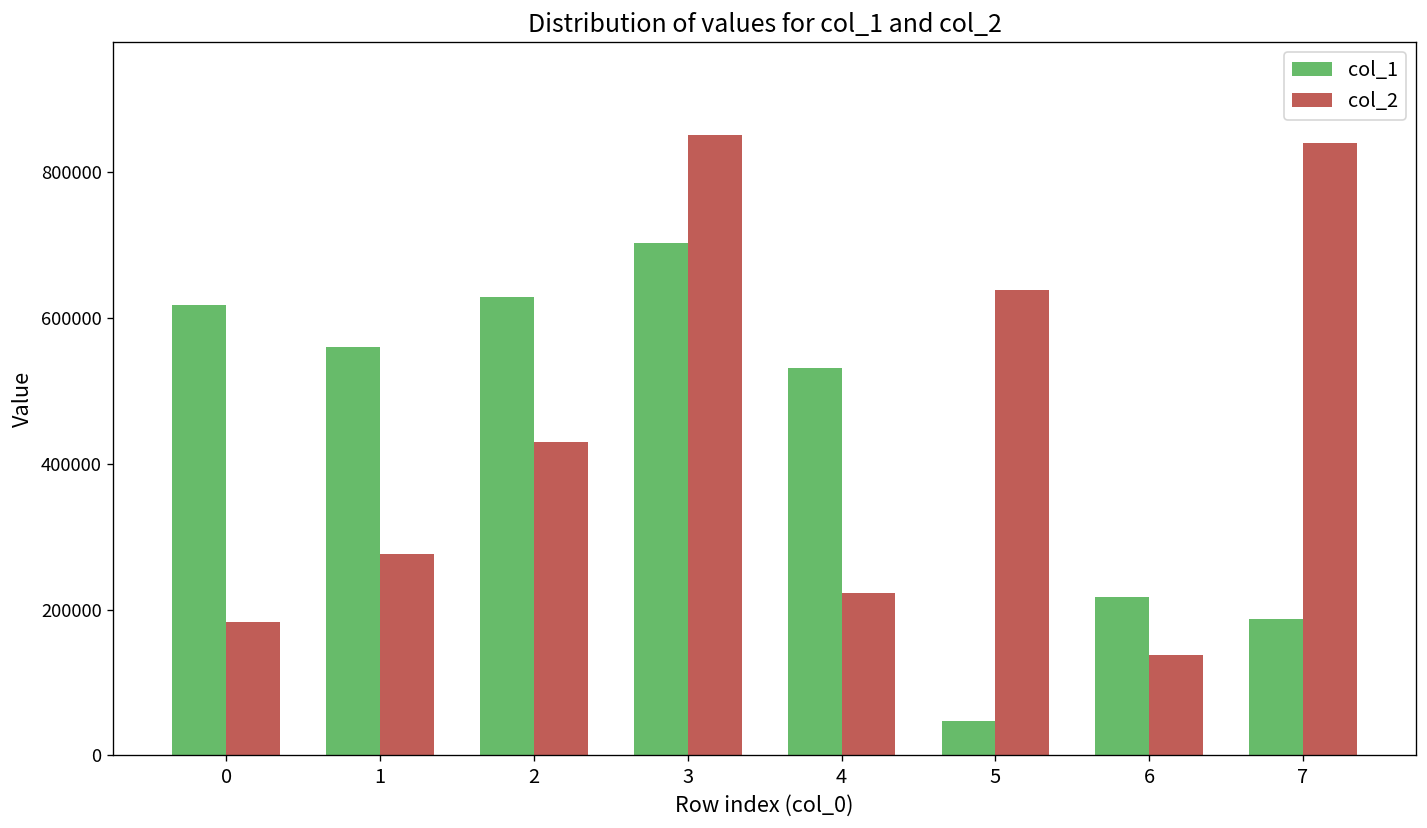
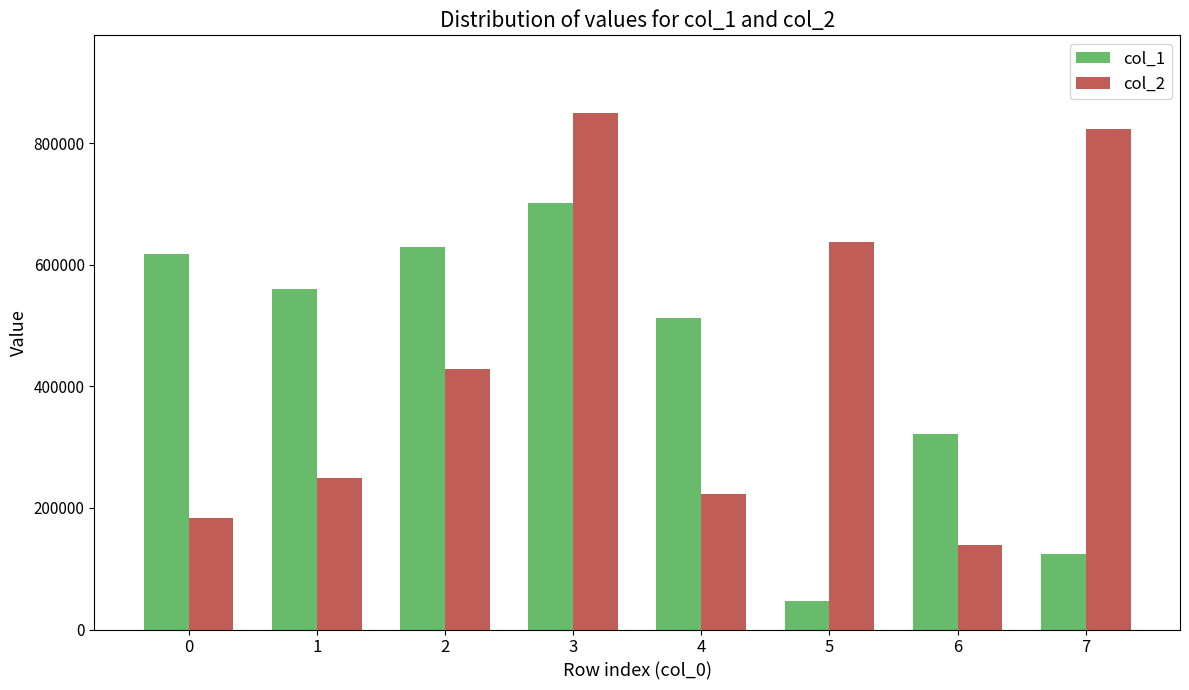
col_2, 1: 280000 -> 250000
col_1, 4: 530000 -> 510000
col_1, 6: 220000 -> 320000
col_1, 7: 190000 -> 120000
col_2, 7: 840000 -> 820000
